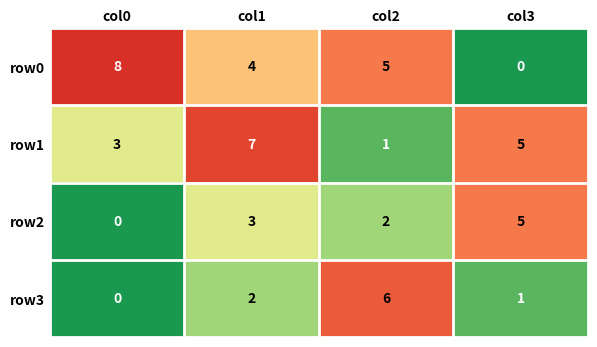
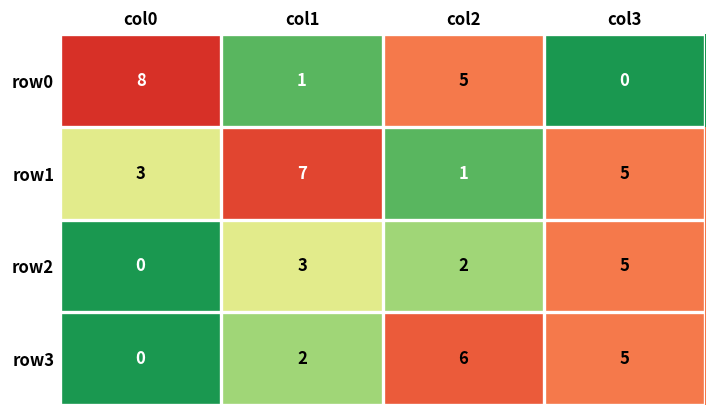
row0, col1: 4 -> 1
row3, col3: 1 -> 5
